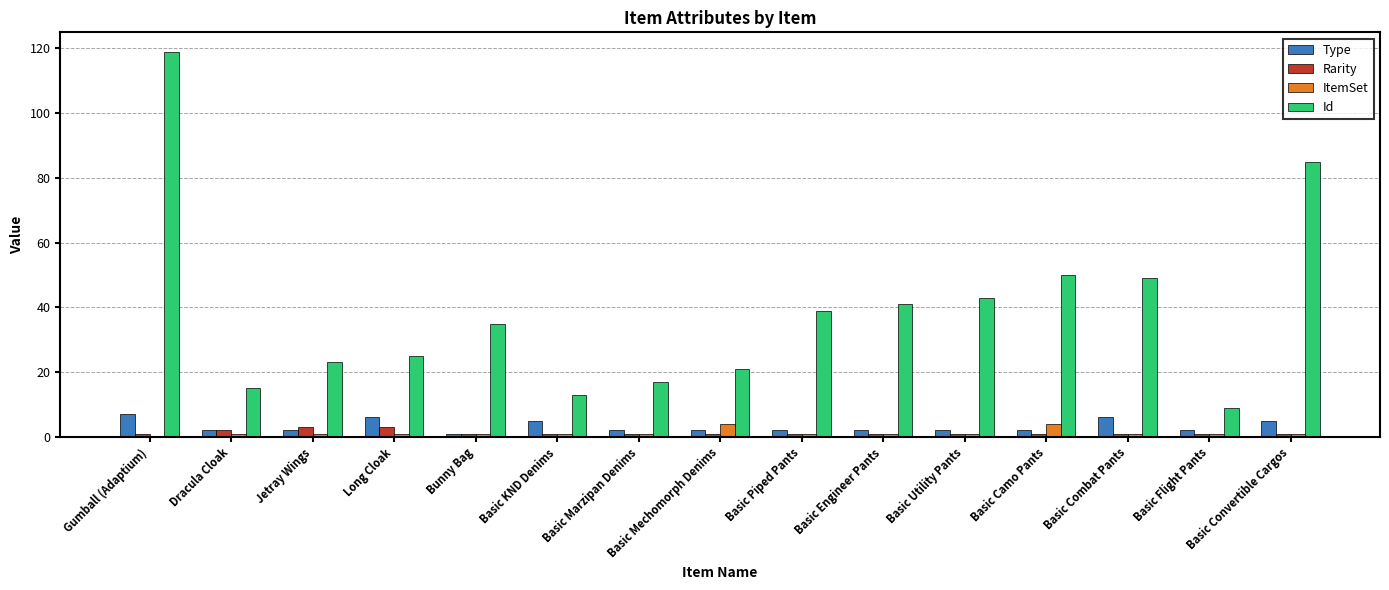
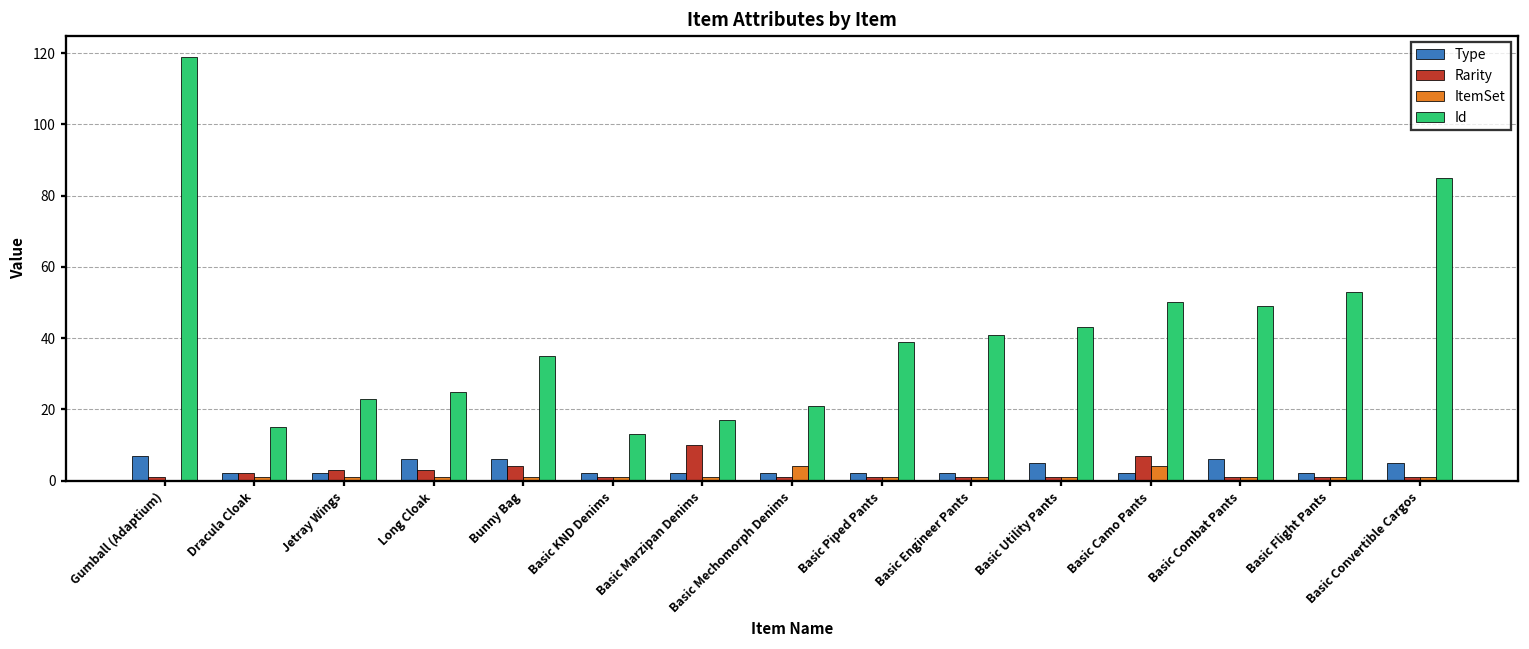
Type, Bunny Bag: 1 -> 6
Rarity, Bunny Bag: 1 -> 4
Type, Basic KND Denims: 5 -> 2
Rarity, Basic Marzipan Denims: 1 -> 10
Type, Basic Utility Pants: 2 -> 5
Rarity, Basic Camo Pants: 1 -> 7
Id, Basic Flight Pants: 9 -> 53
